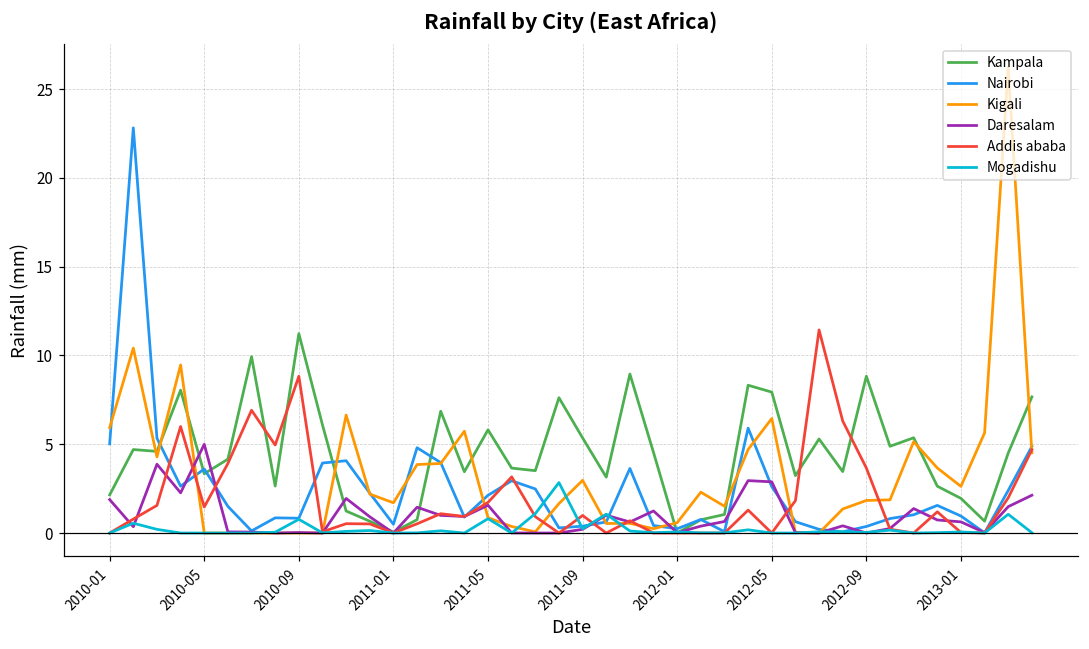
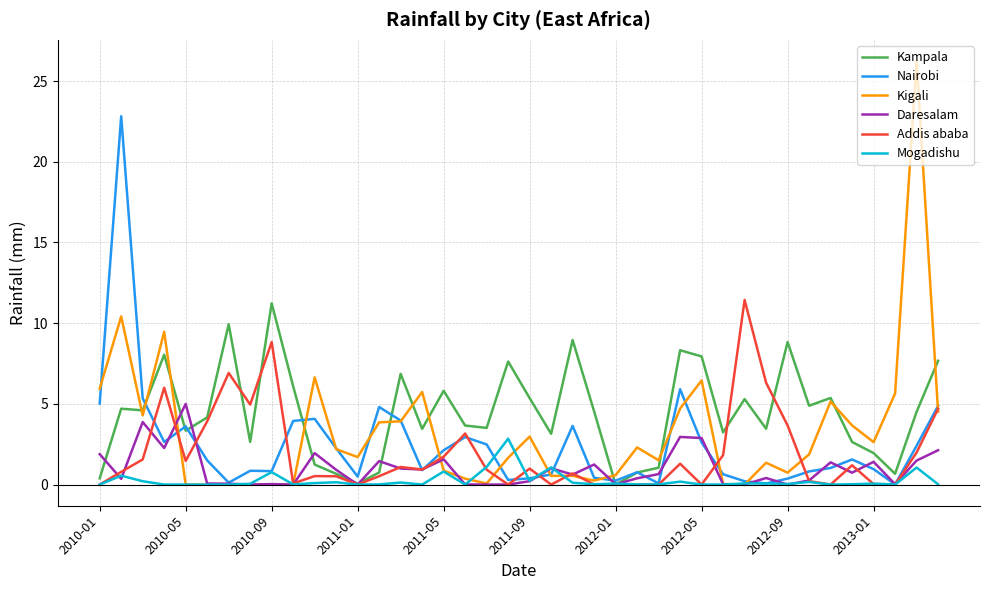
Kampala, 2010-01: 2.1 -> 0.4
Kigali, 2012-09: 1.8 -> 0.7
Daresalam, 2013-01: 0.6 -> 1.4
